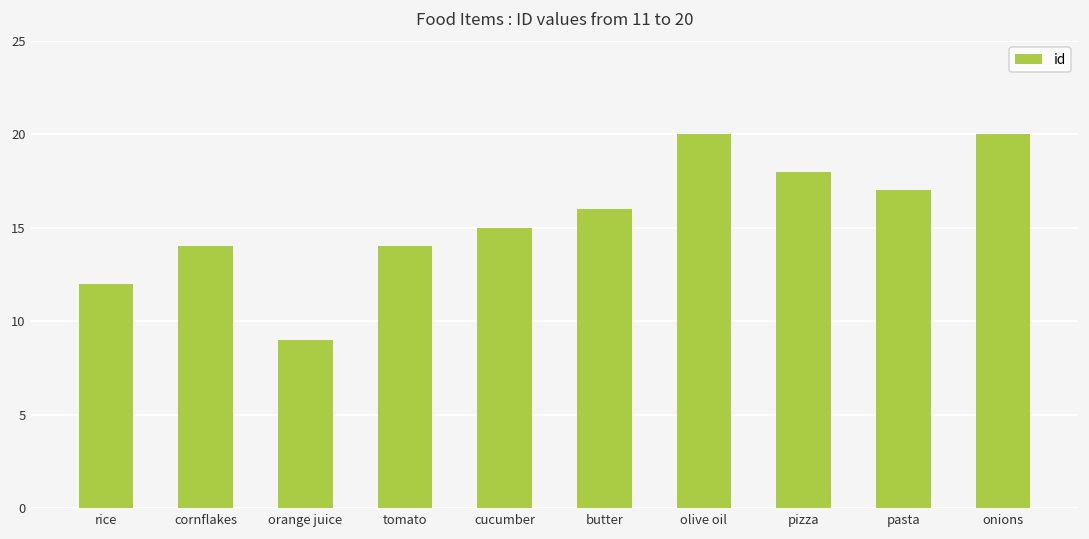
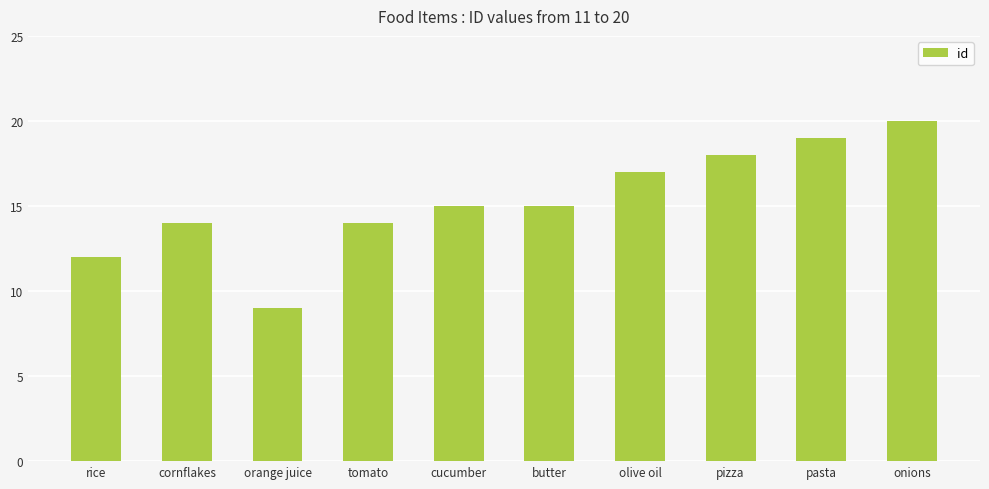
butter: 16 -> 15
olive oil: 20 -> 17
pasta: 17 -> 19
